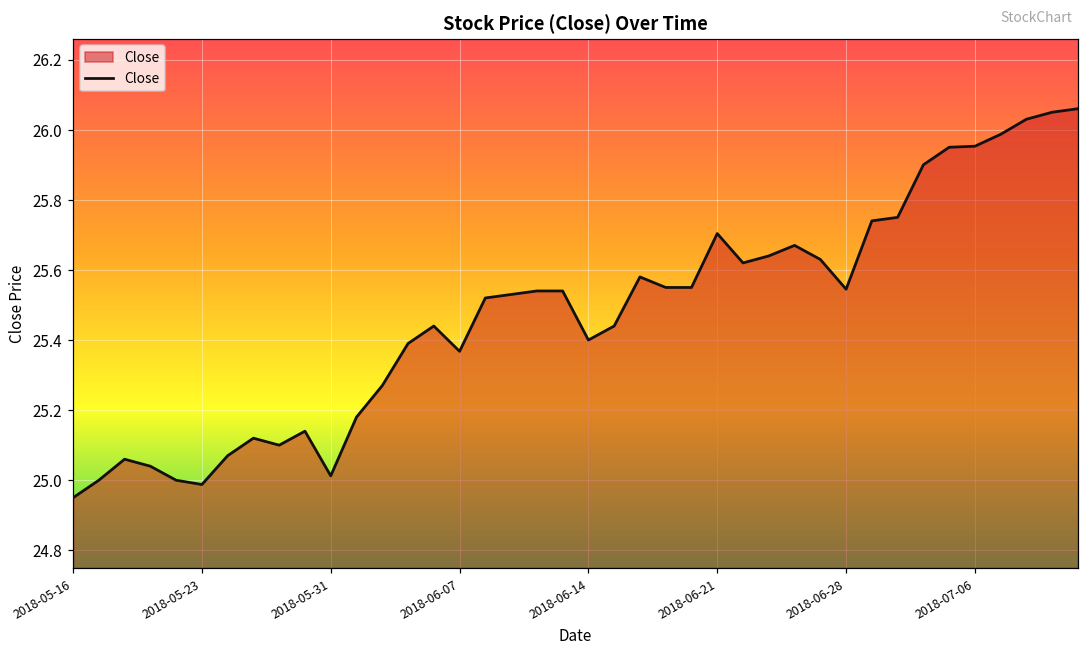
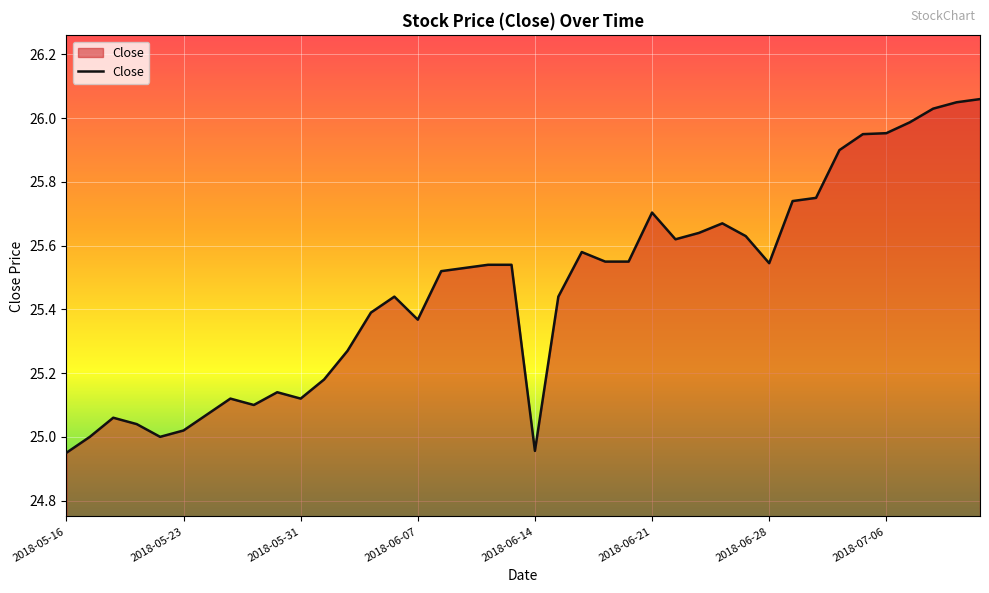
2018-05-23: 24.99 -> 25.02
2018-05-31: 25.01 -> 25.12
2018-06-14: 25.40 -> 24.96
